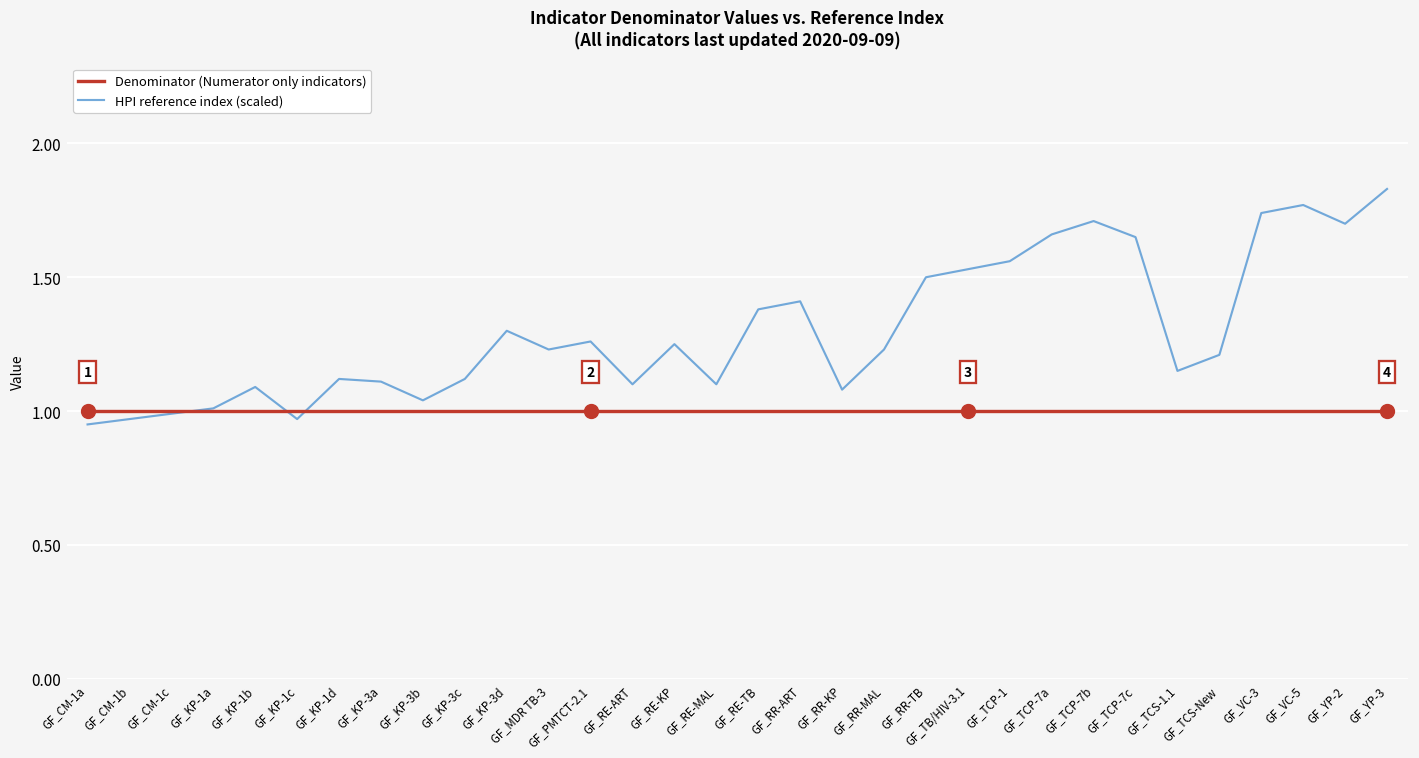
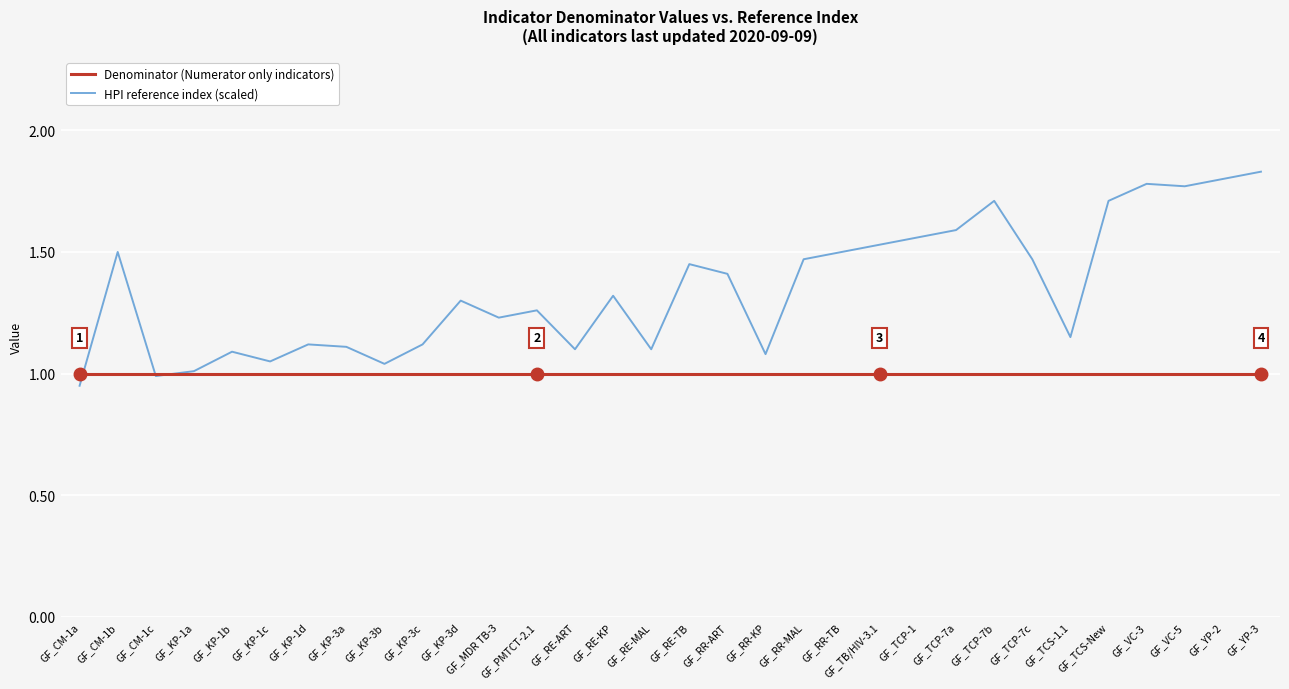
HPI reference index (scaled), GF_CM-1b: 0.97 -> 1.50
HPI reference index (scaled), GF_KP-1c: 0.97 -> 1.05
HPI reference index (scaled), GF_RE-KP: 1.25 -> 1.32
HPI reference index (scaled), GF_RE-TB: 1.38 -> 1.45
HPI reference index (scaled), GF_RR-MAL: 1.23 -> 1.47
HPI reference index (scaled), GF_TCP-7a: 1.66 -> 1.59
HPI reference index (scaled), GF_TCP-7c: 1.65 -> 1.47
HPI reference index (scaled), GF_TCS-New: 1.21 -> 1.71
HPI reference index (scaled), GF_VC-3: 1.74 -> 1.78
HPI reference index (scaled), GF_YP-2: 1.7 -> 1.8
